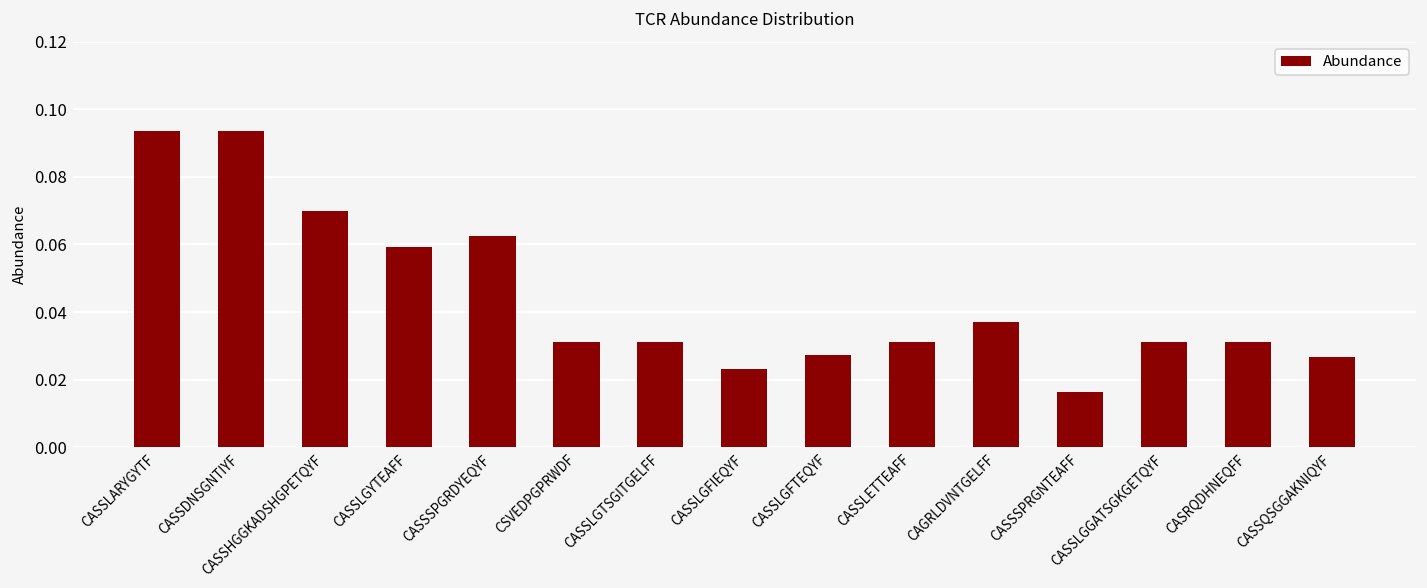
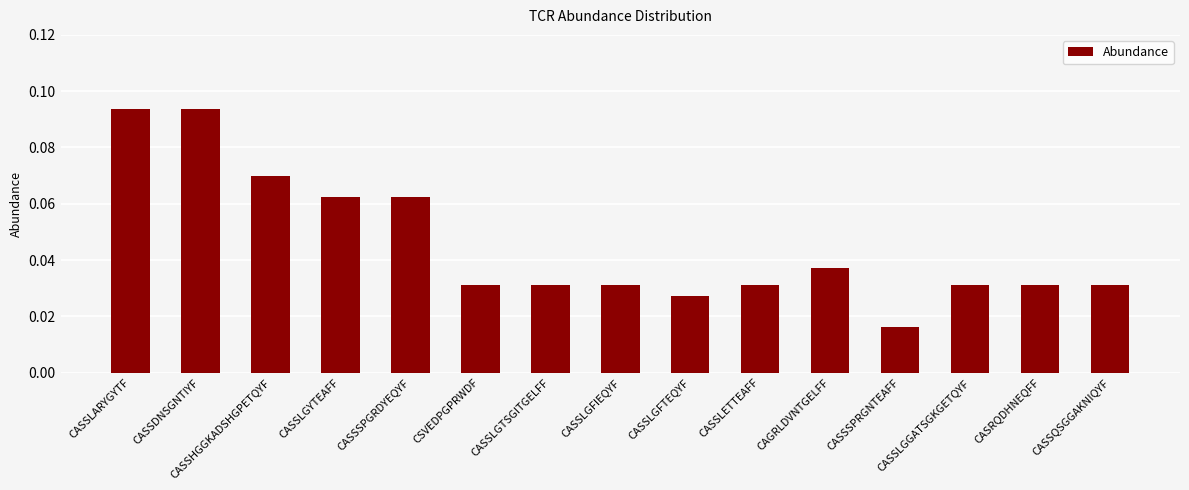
CASSLGYTEAFF: 0.059 -> 0.063
CASSLGFIEQYF: 0.023 -> 0.031
CASSQSGGAKNIQYF: 0.027 -> 0.031
